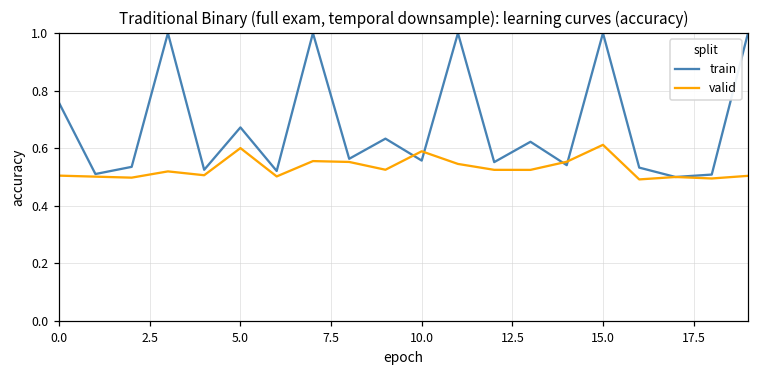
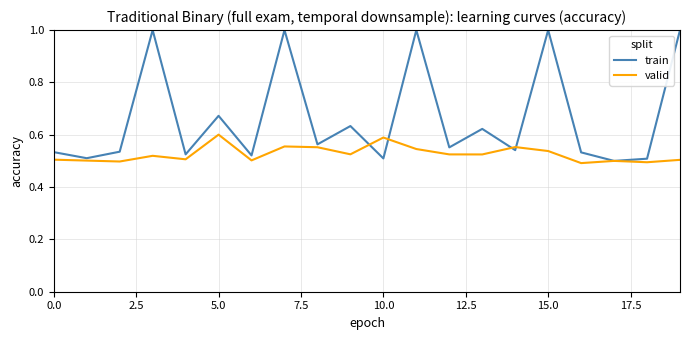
train, 0.0: 0.76 -> 0.53
train, 10.0: 0.56 -> 0.51
valid, 15.0: 0.61 -> 0.54
